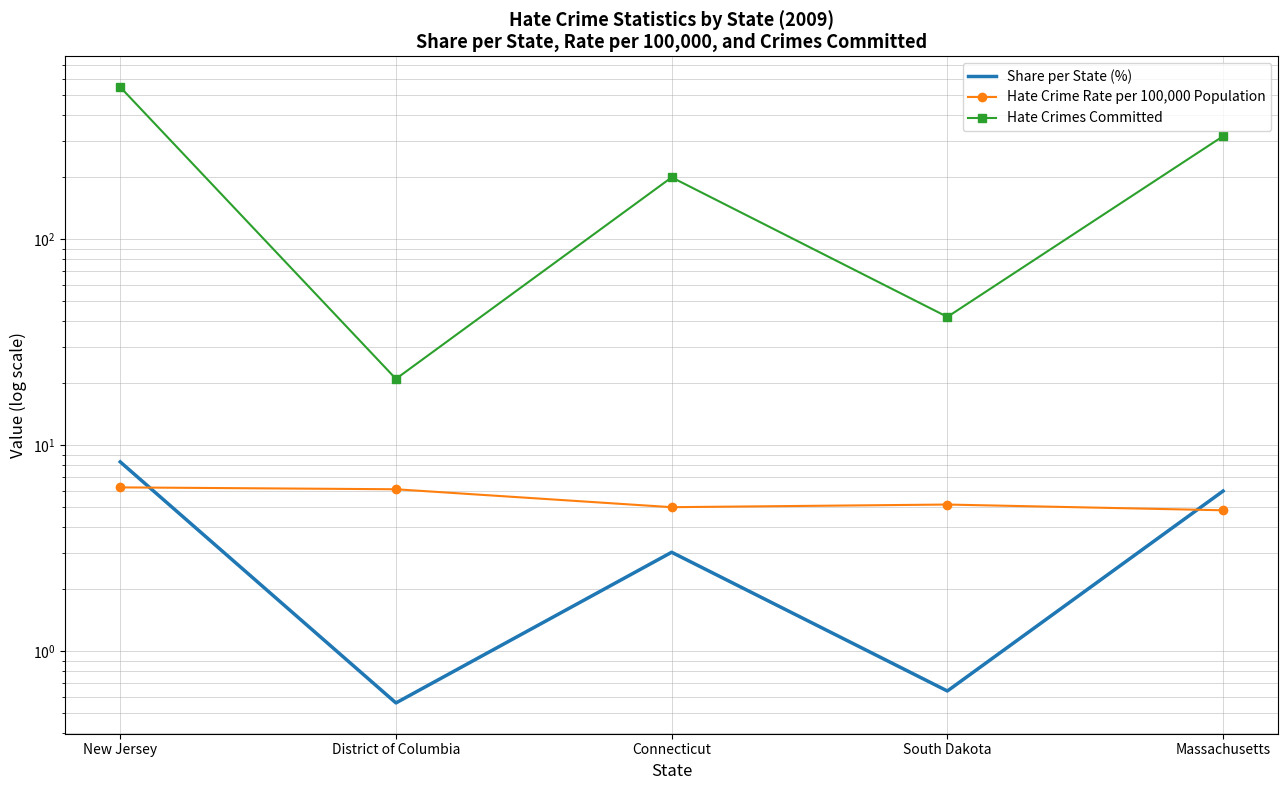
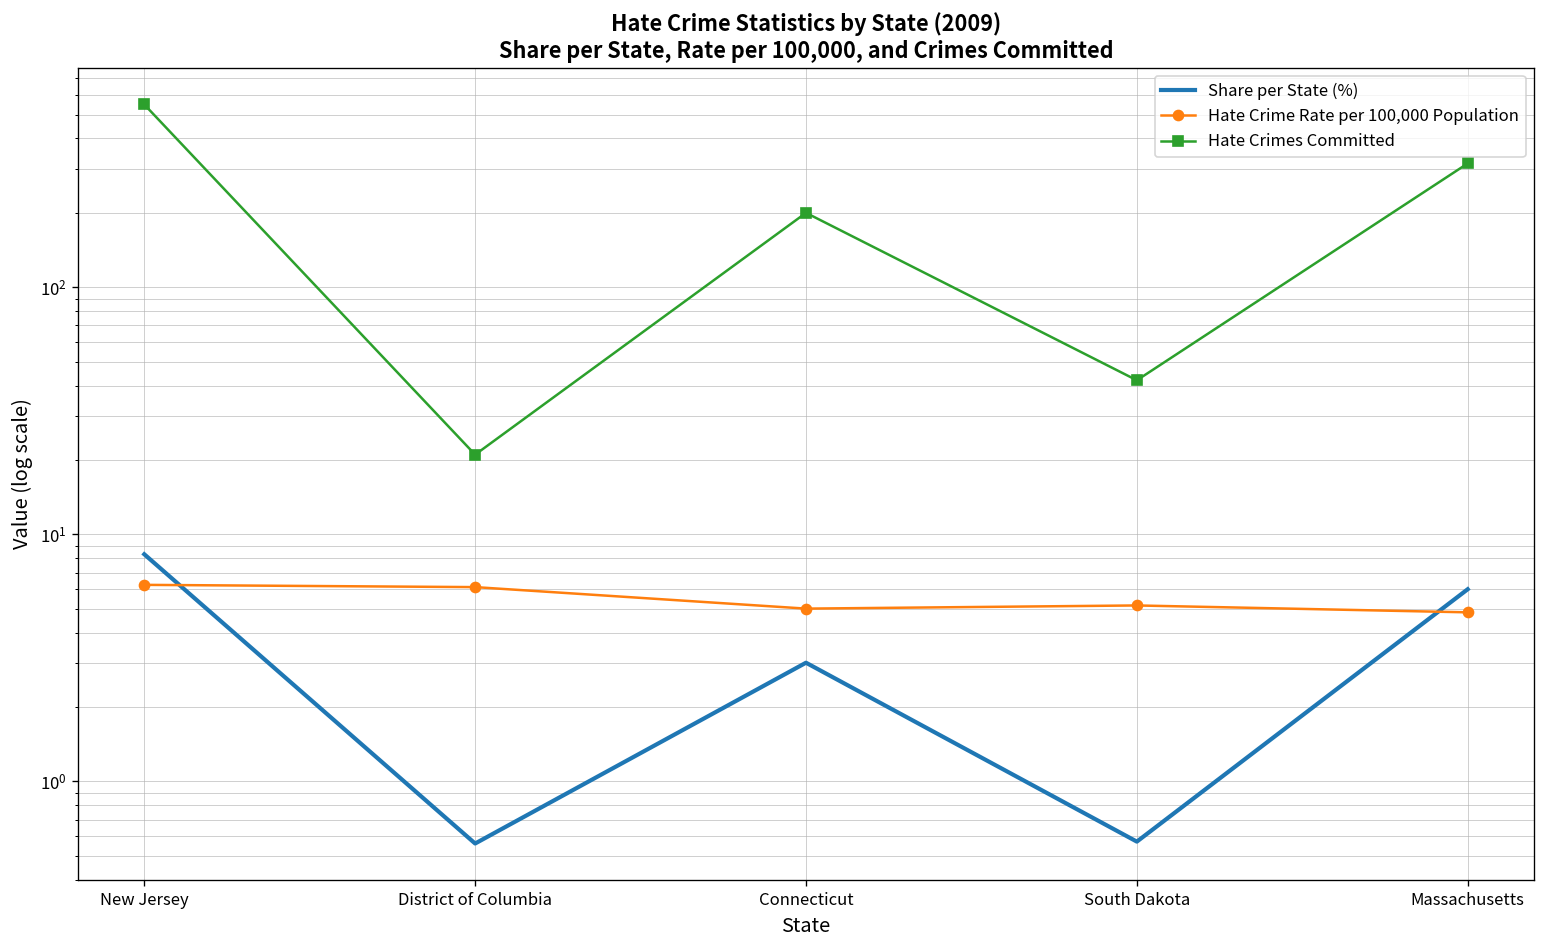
Share per State (%), South Dakota: 0.64 -> 0.57
